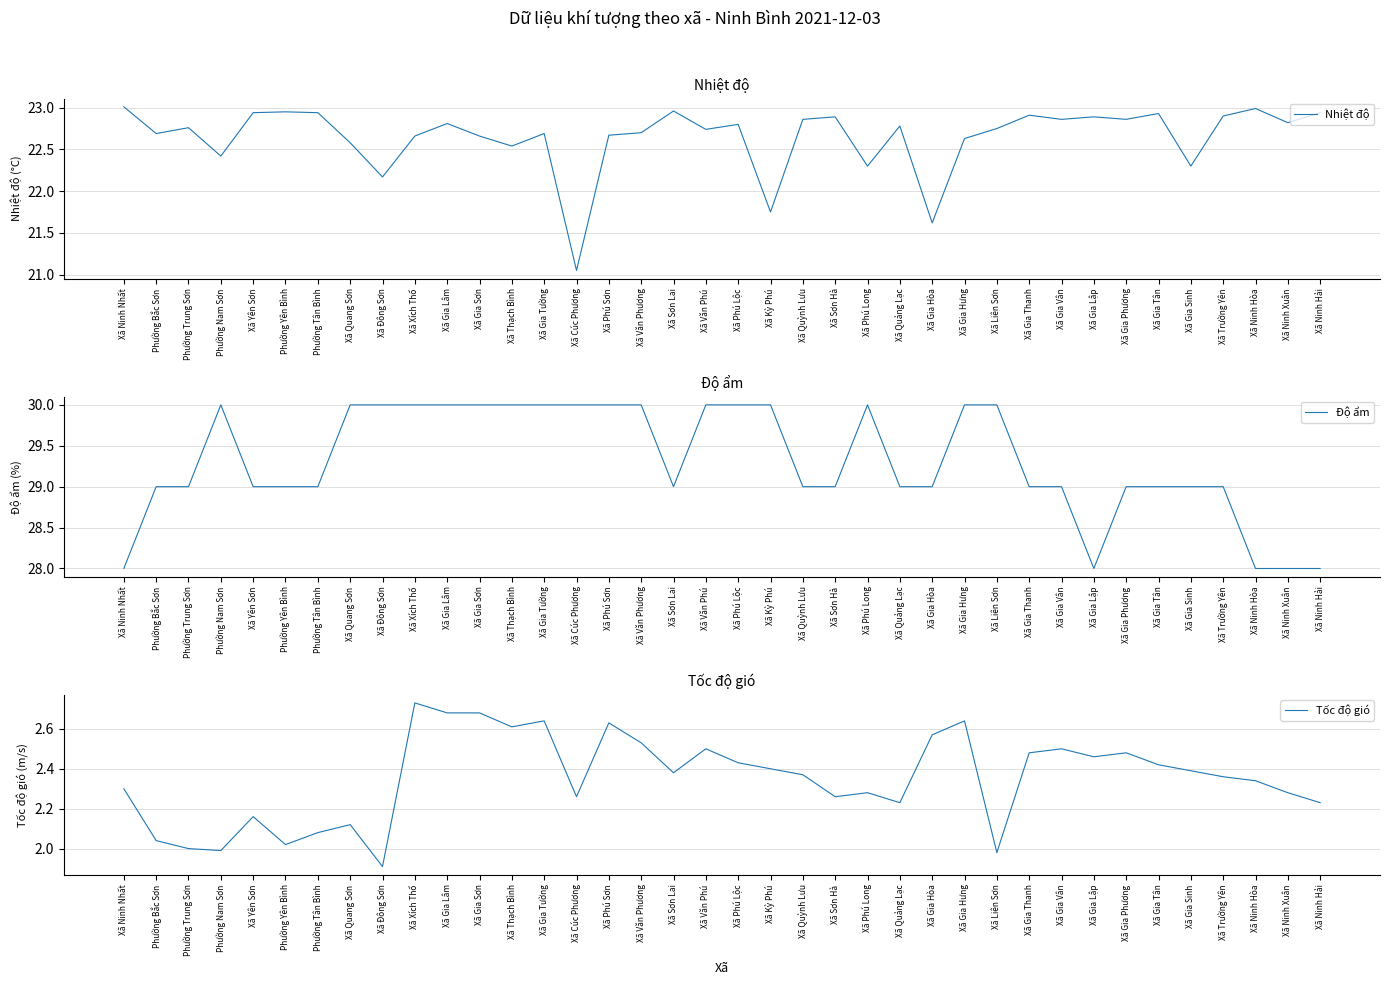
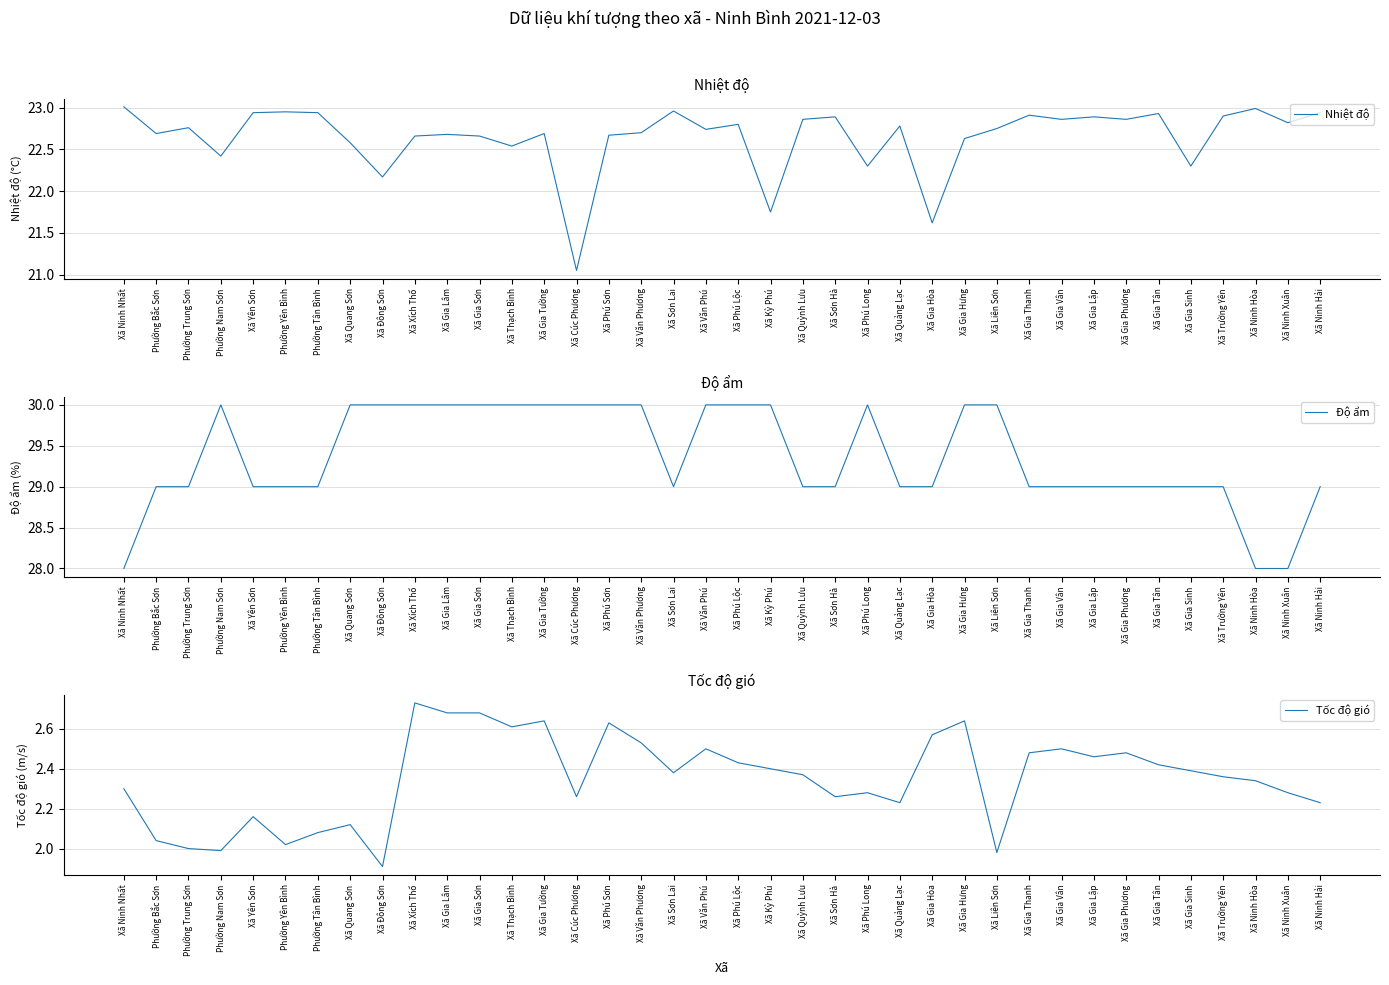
Nhiệt độ, Xã Gia Lâm: 22.8 -> 22.7
Độ ẩm, Xã Gia Lập: 28 -> 29
Độ ẩm, Xã Ninh Hải: 28 -> 29
